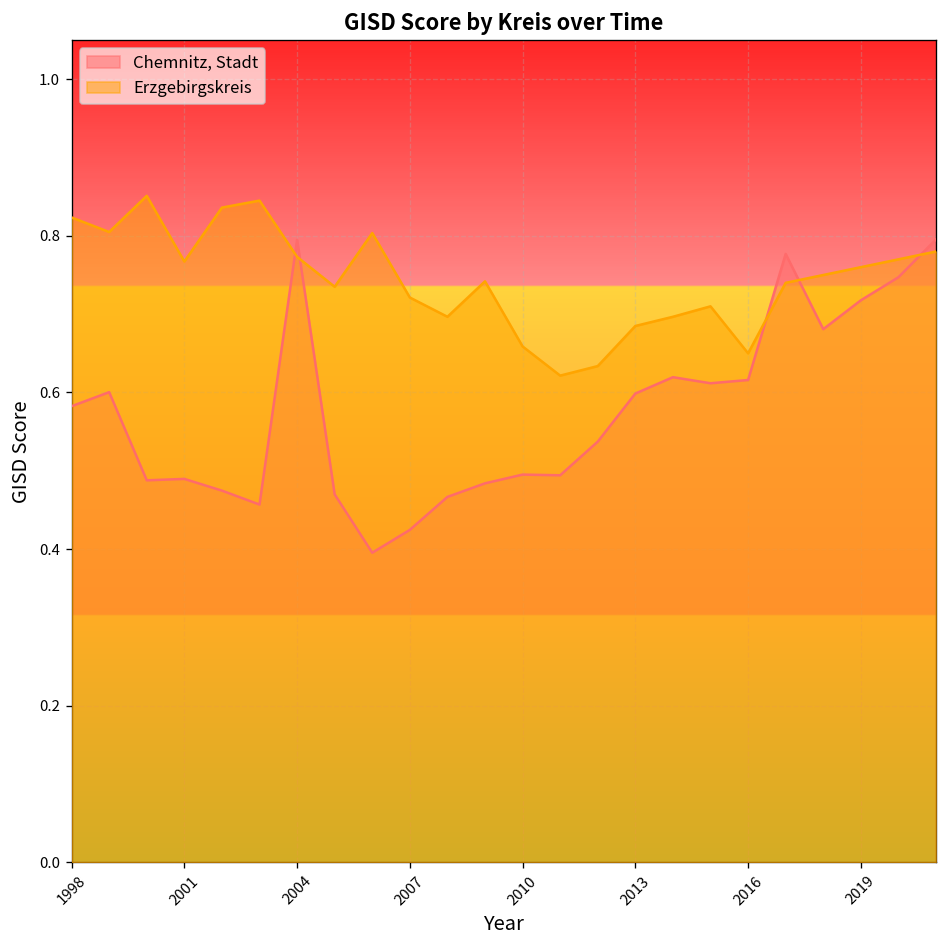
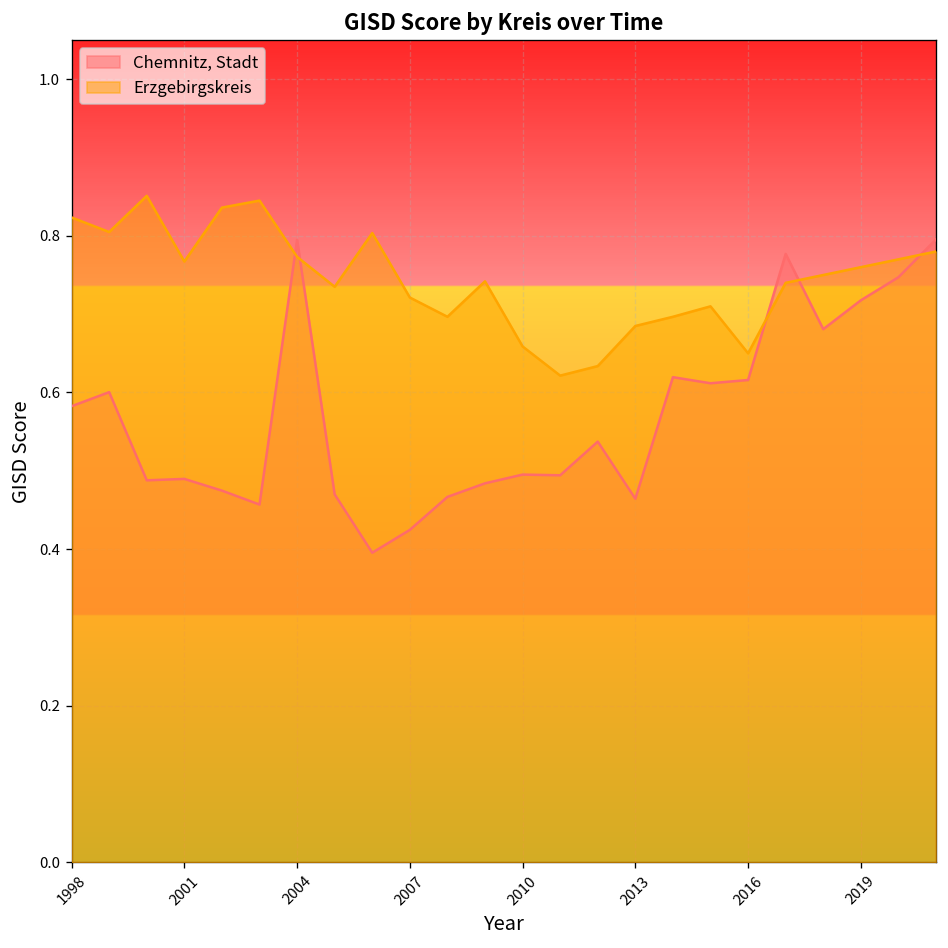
Chemnitz, Stadt, 2013: 0.60 -> 0.46
